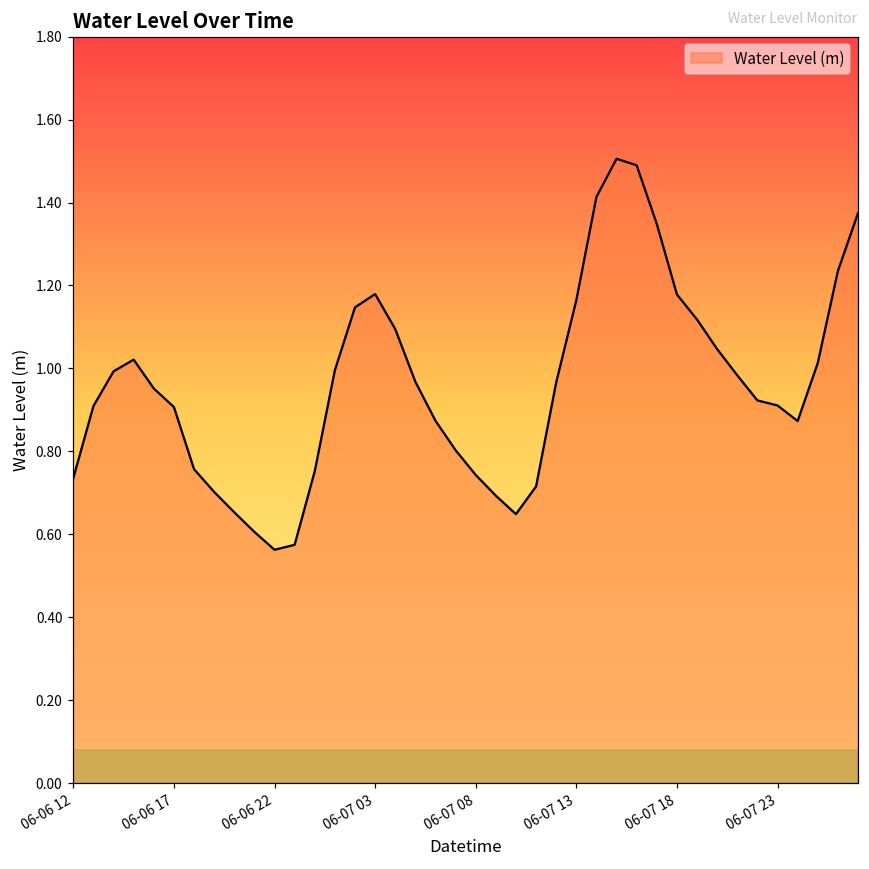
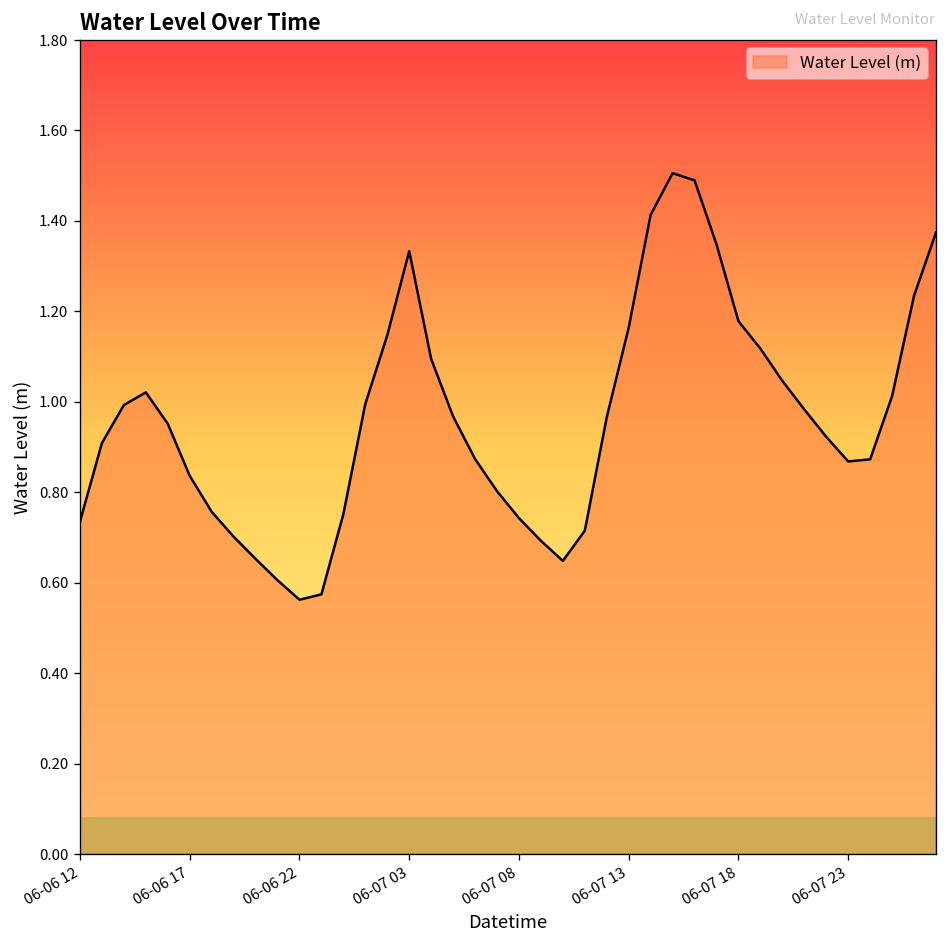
06-06 17: 0.91 -> 0.84
06-07 03: 1.18 -> 1.33
06-07 23: 0.91 -> 0.87
